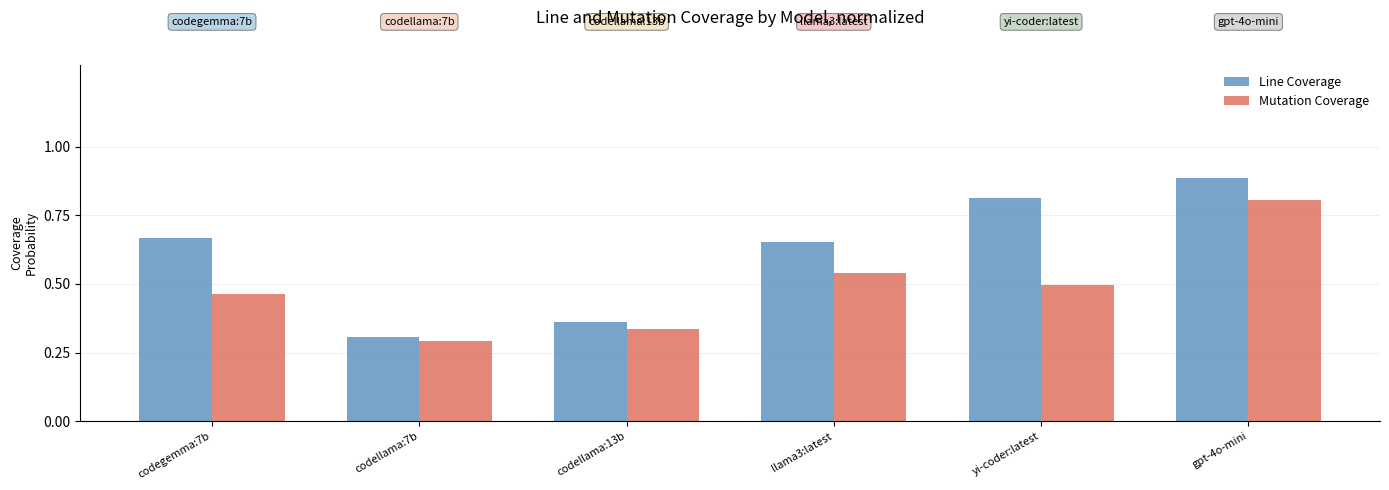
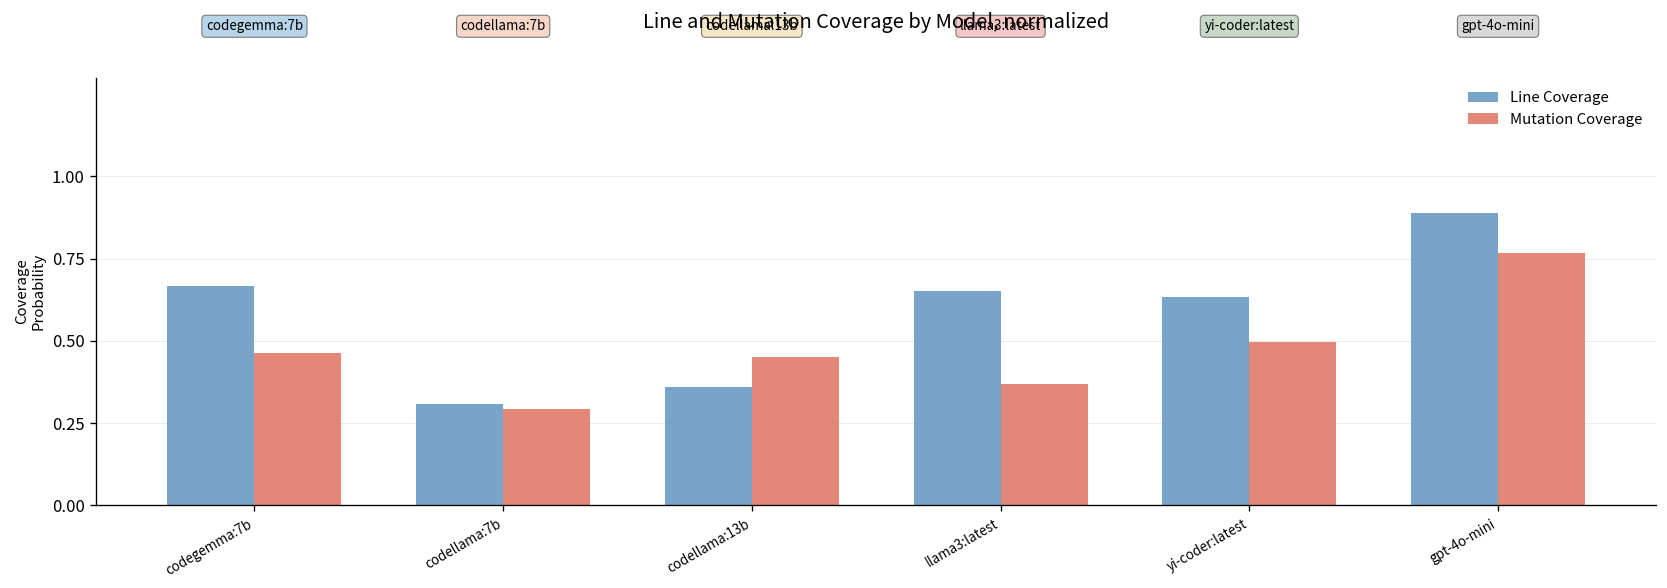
Mutation Coverage, codellama:13b: 0.34 -> 0.45
Mutation Coverage, llama3:latest: 0.54 -> 0.37
Line Coverage, yi-coder:latest: 0.81 -> 0.63
Mutation Coverage, gpt-4o-mini: 0.81 -> 0.77
